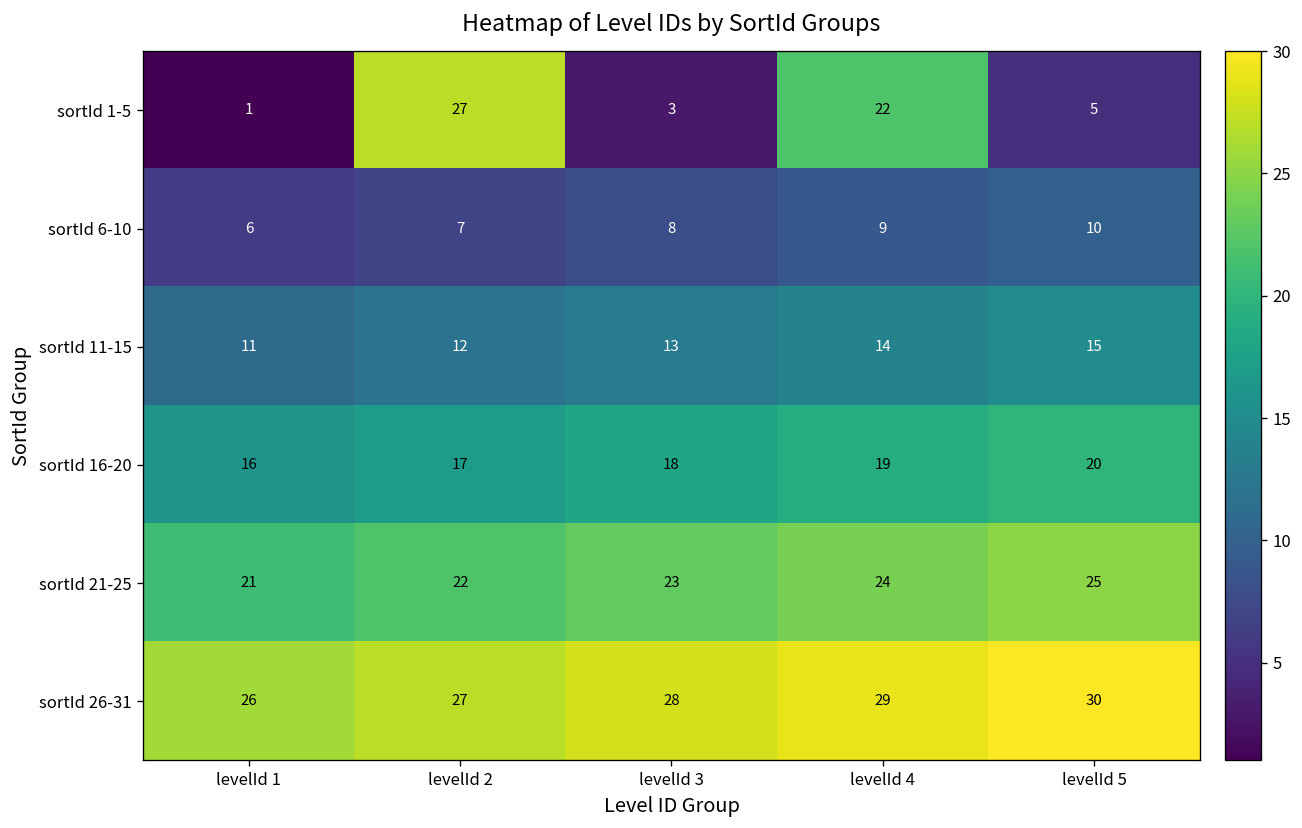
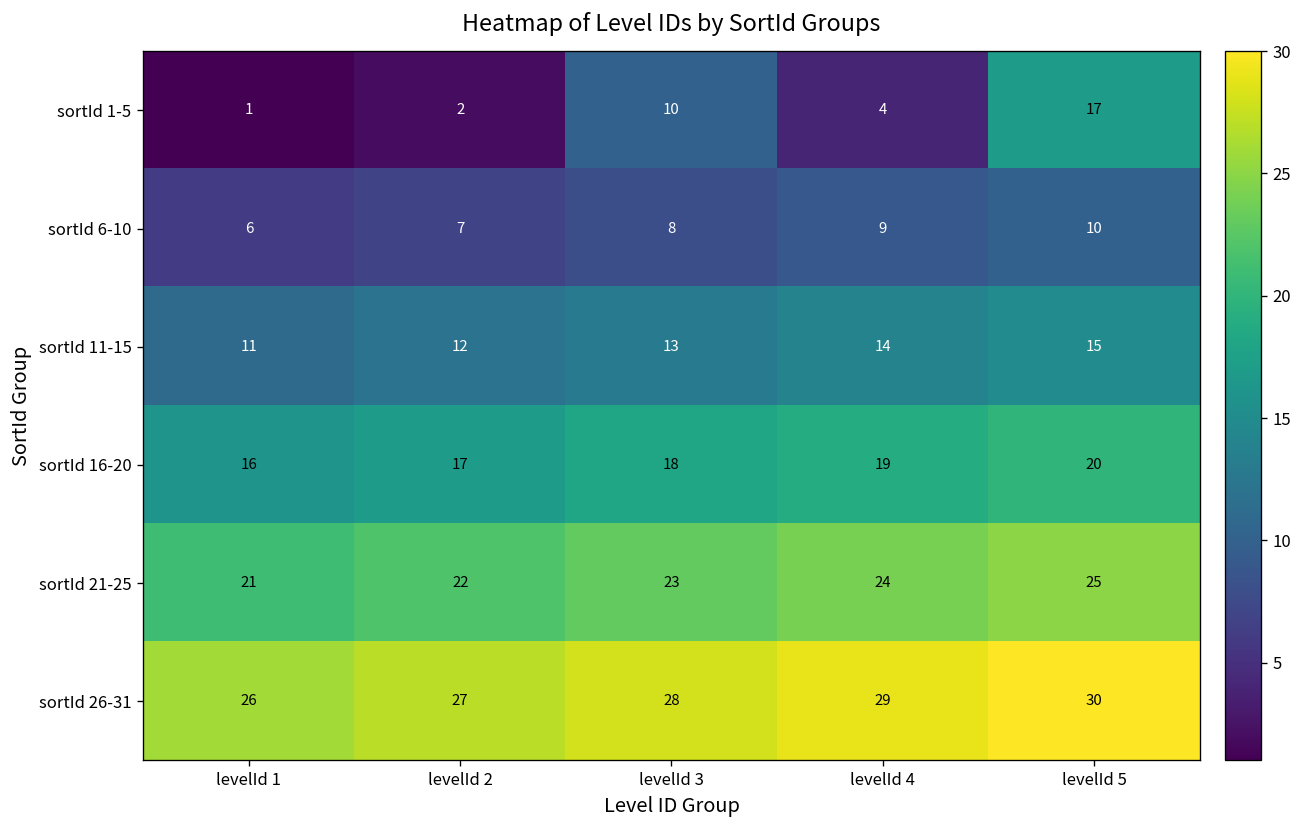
sortId 1-5, levelId 2: 27 -> 2
sortId 1-5, levelId 3: 3 -> 10
sortId 1-5, levelId 4: 22 -> 4
sortId 1-5, levelId 5: 5 -> 17
